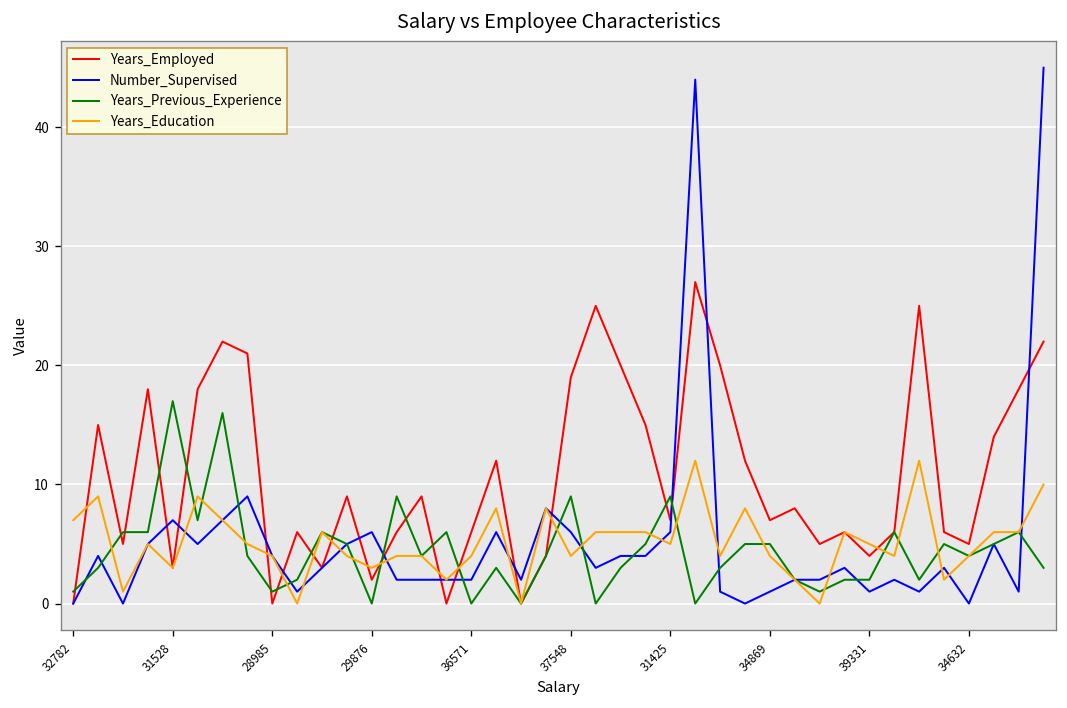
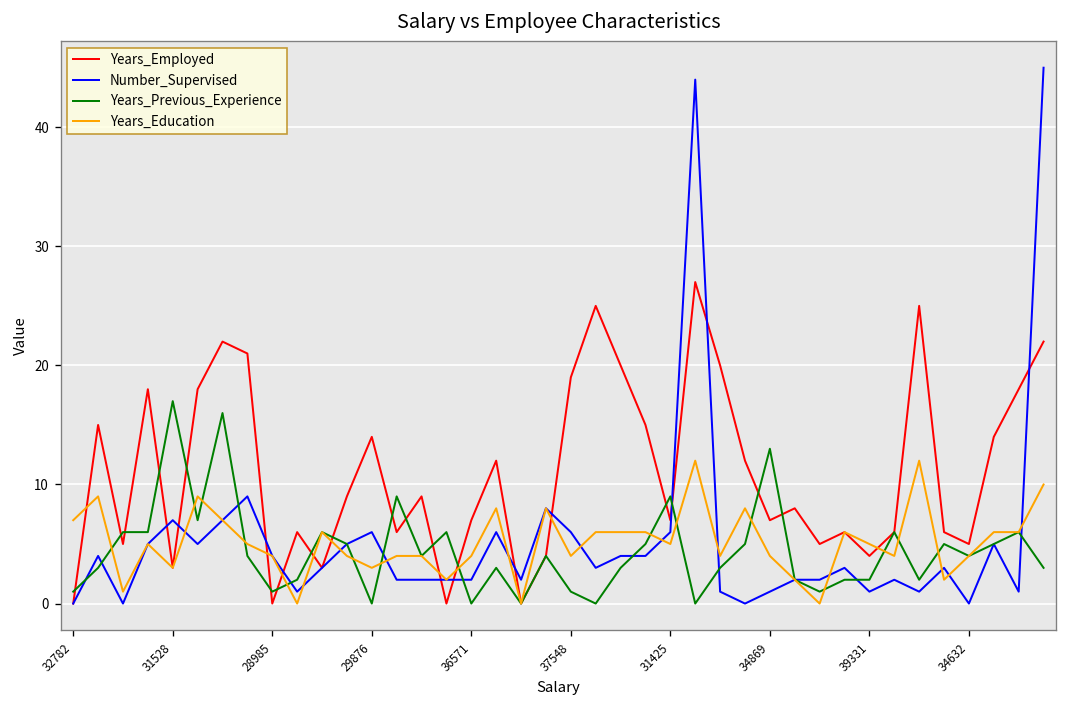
Years_Employed, 29876: 2 -> 14
Years_Employed, 36571: 6 -> 7
Years_Previous_Experience, 37548: 9 -> 1
Years_Previous_Experience, 34869: 5 -> 13
